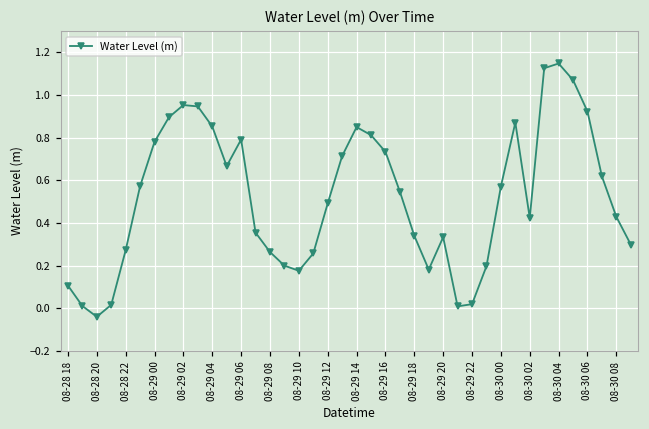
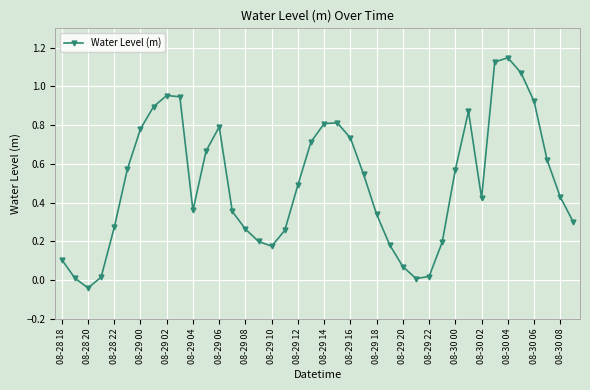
08-29 04: 0.85 -> 0.36
08-29 14: 0.85 -> 0.81
08-29 20: 0.33 -> 0.07
